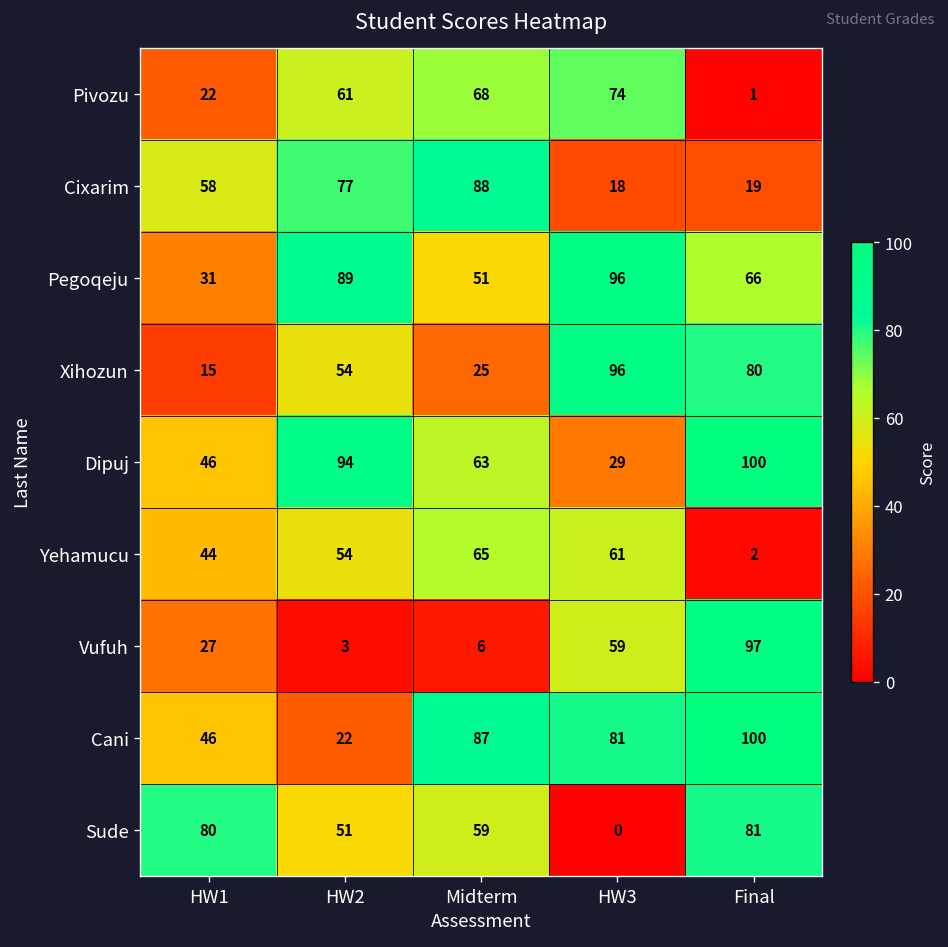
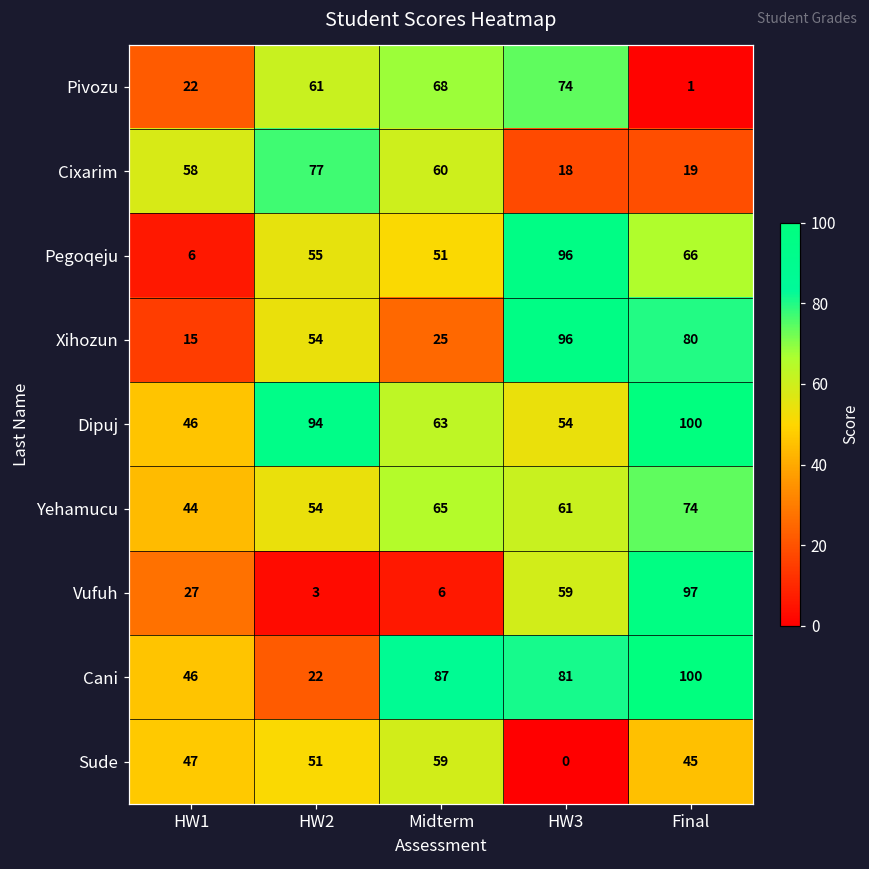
Cixarim, Midterm: 88 -> 60
Pegoqeju, HW1: 31 -> 6
Pegoqeju, HW2: 89 -> 55
Dipuj, HW3: 29 -> 54
Yehamucu, Final: 2 -> 74
Sude, HW1: 80 -> 47
Sude, Final: 81 -> 45
